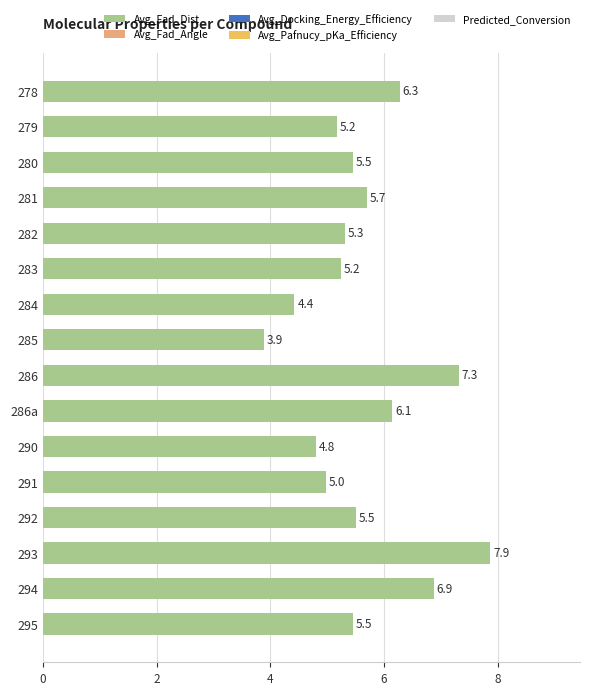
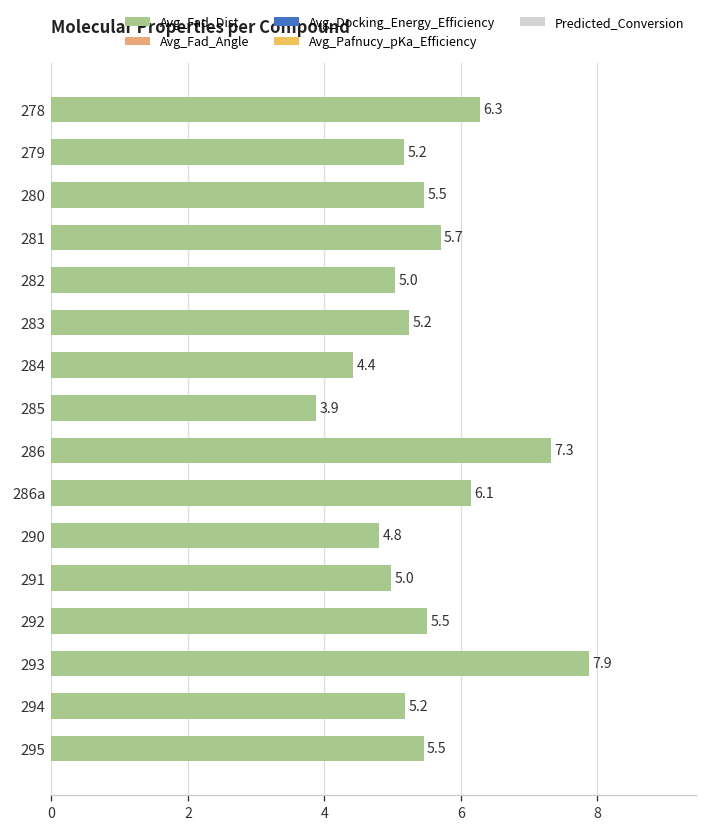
282: 5.3 -> 5.0
294: 6.9 -> 5.2
